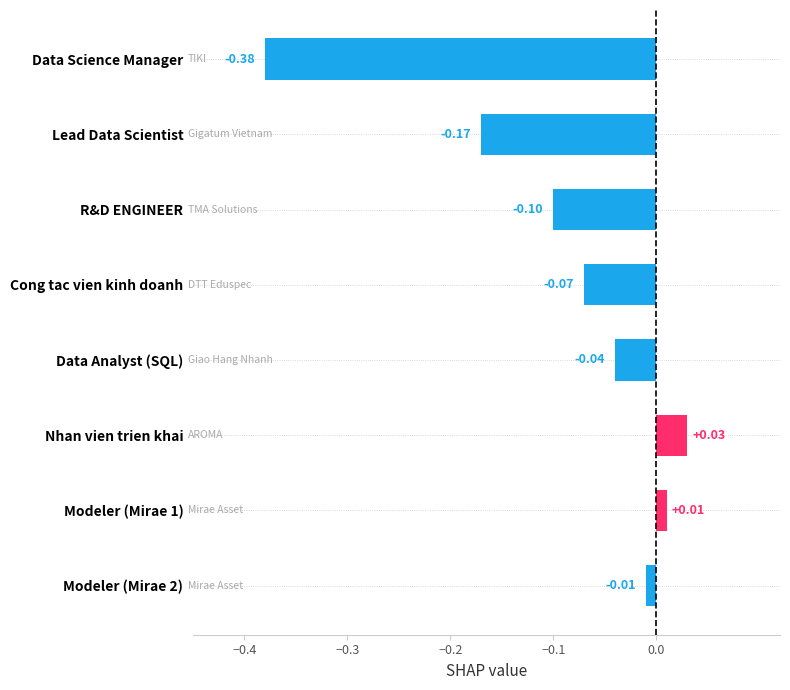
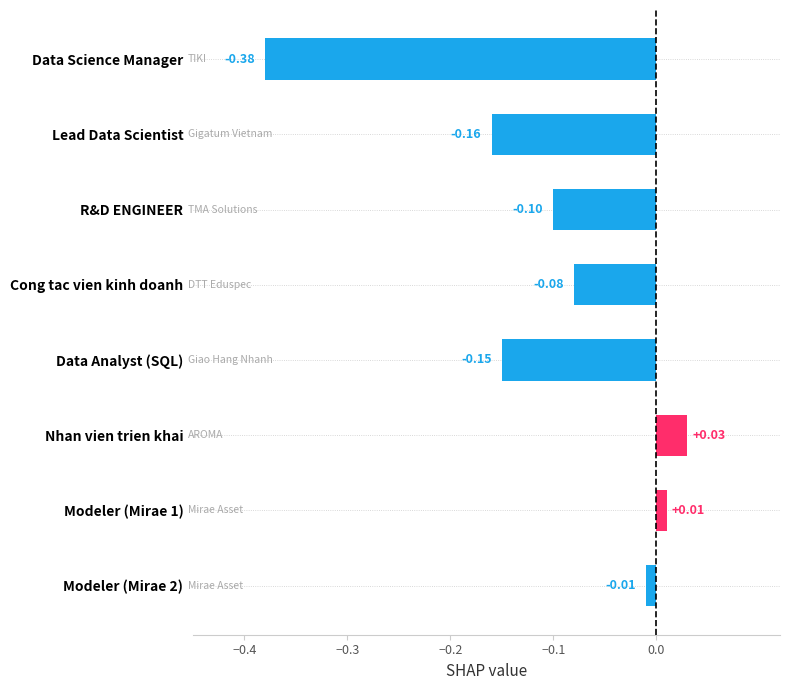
Lead Data Scientist: -0.17 -> -0.16
Cong tac vien kinh doanh: -0.07 -> -0.08
Data Analyst (SQL): -0.04 -> -0.15
